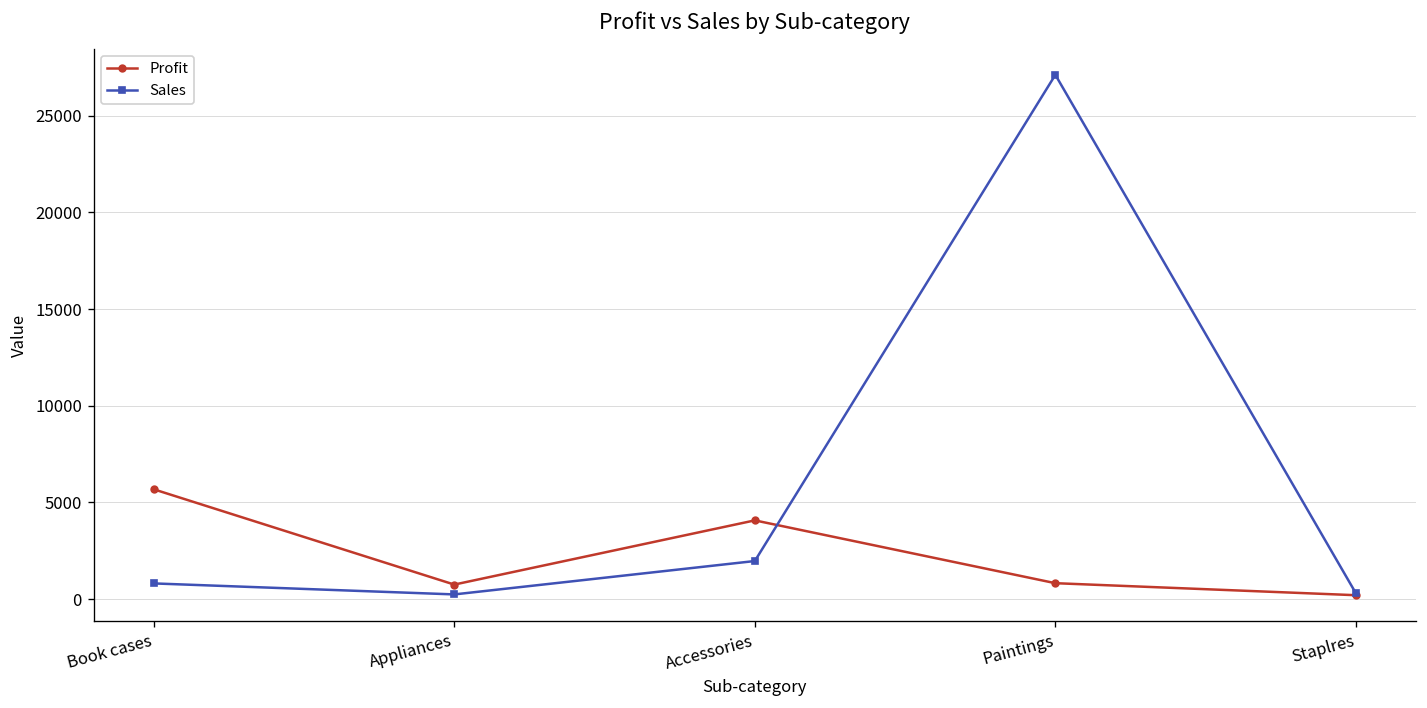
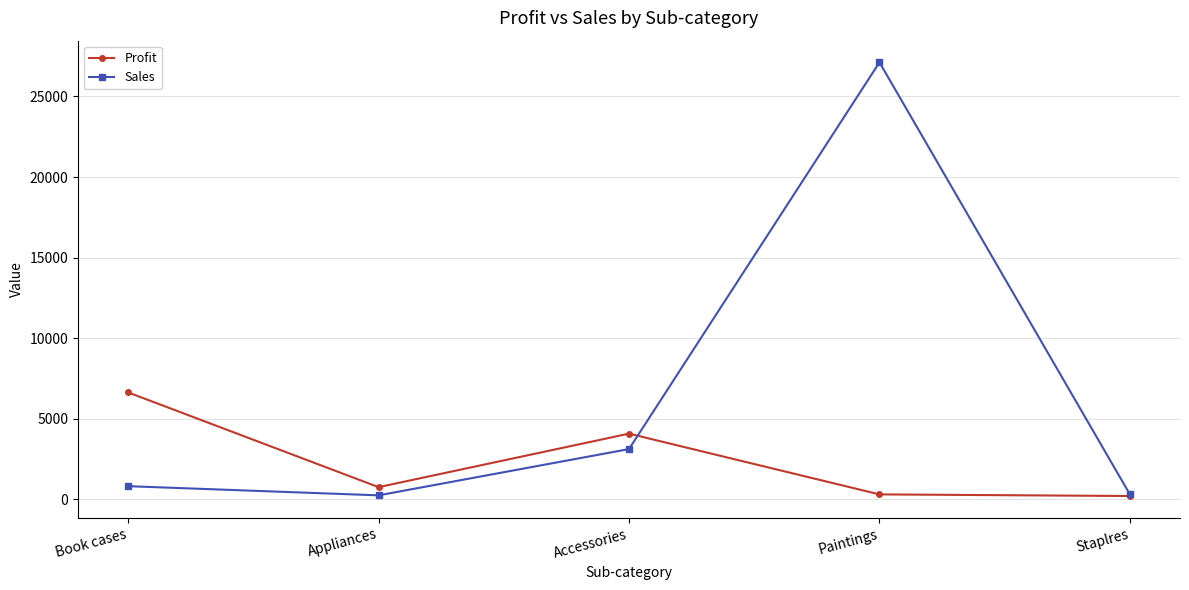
Profit, Book cases: 5700 -> 6600
Sales, Accessories: 2000 -> 3100
Profit, Paintings: 800 -> 300
